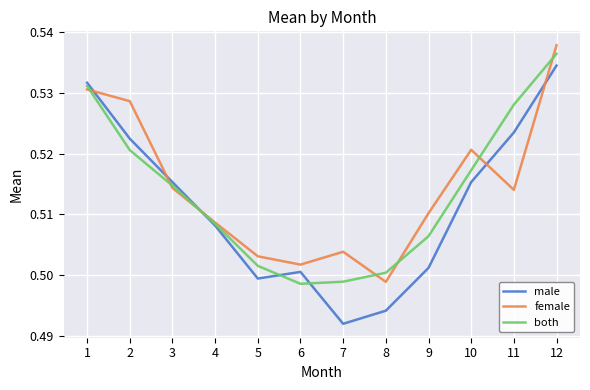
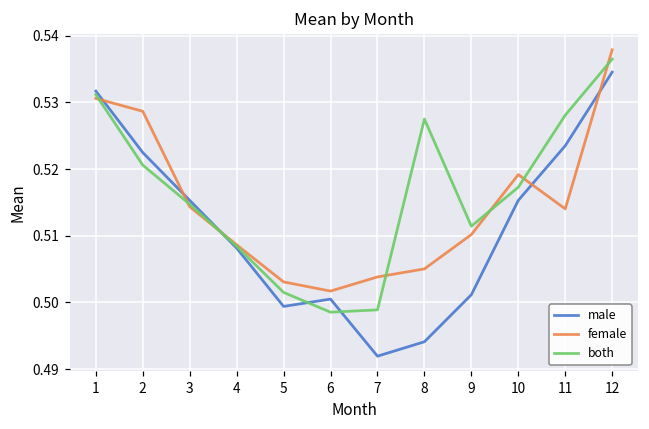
female, 8: 0.499 -> 0.505
both, 8: 0.500 -> 0.527
both, 9: 0.506 -> 0.511
female, 10: 0.521 -> 0.519
